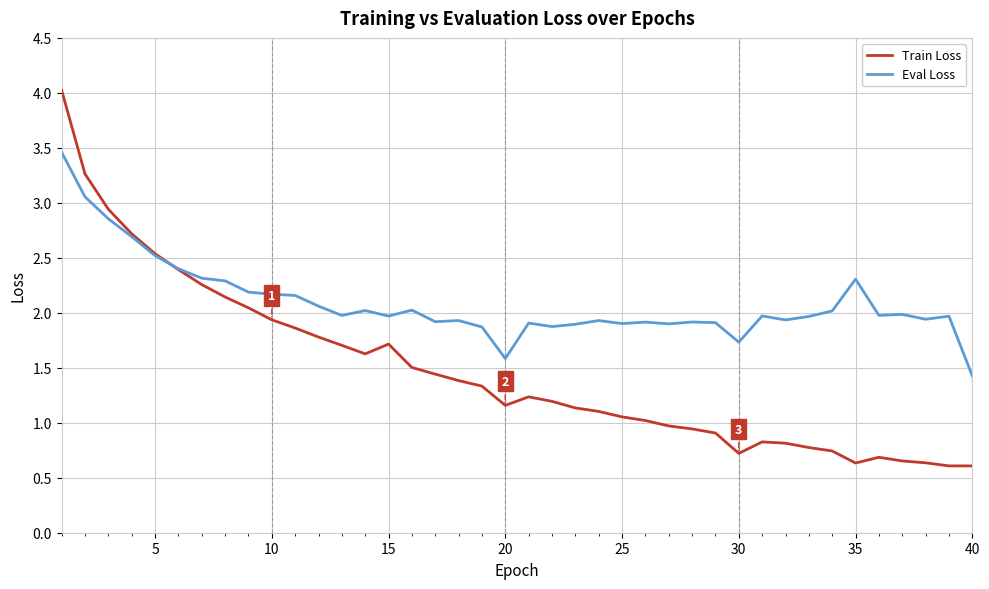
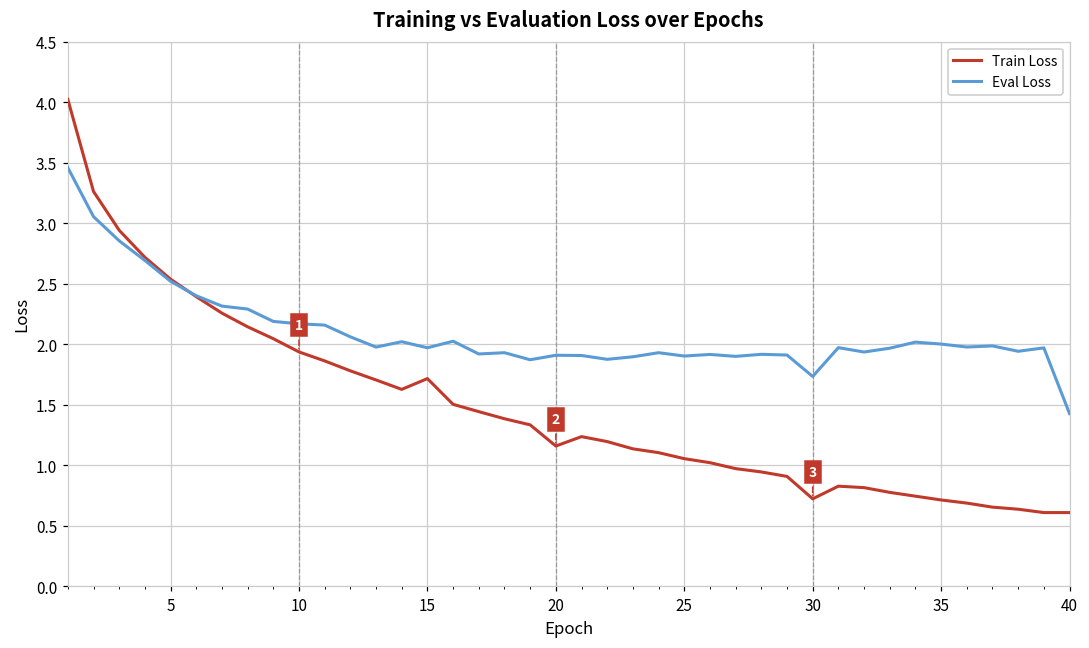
Eval Loss, 20: 1.58 -> 1.91
Train Loss, 35: 0.63 -> 0.71
Eval Loss, 35: 2.31 -> 2.00
